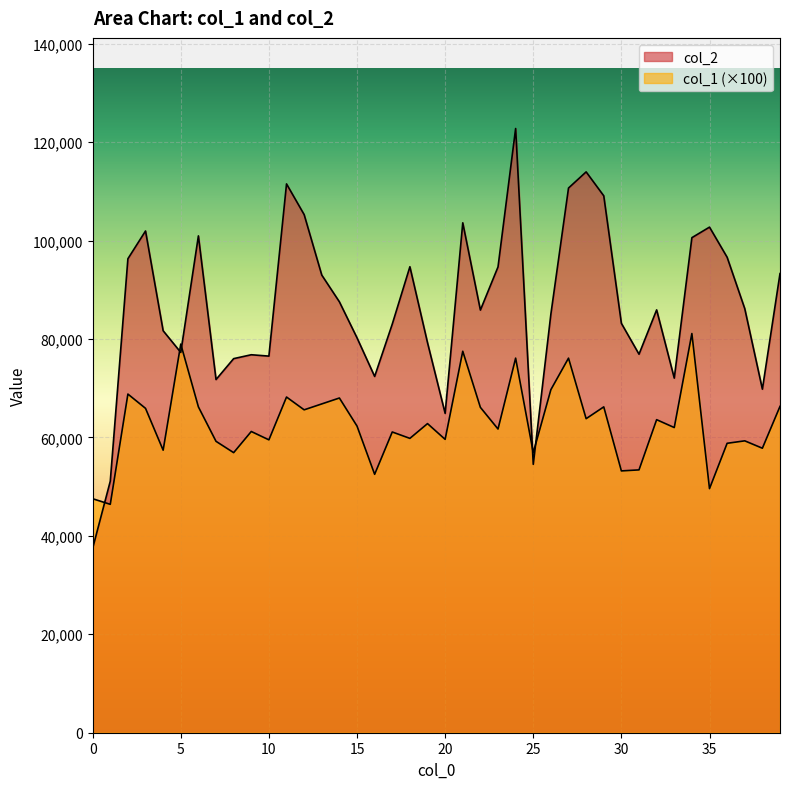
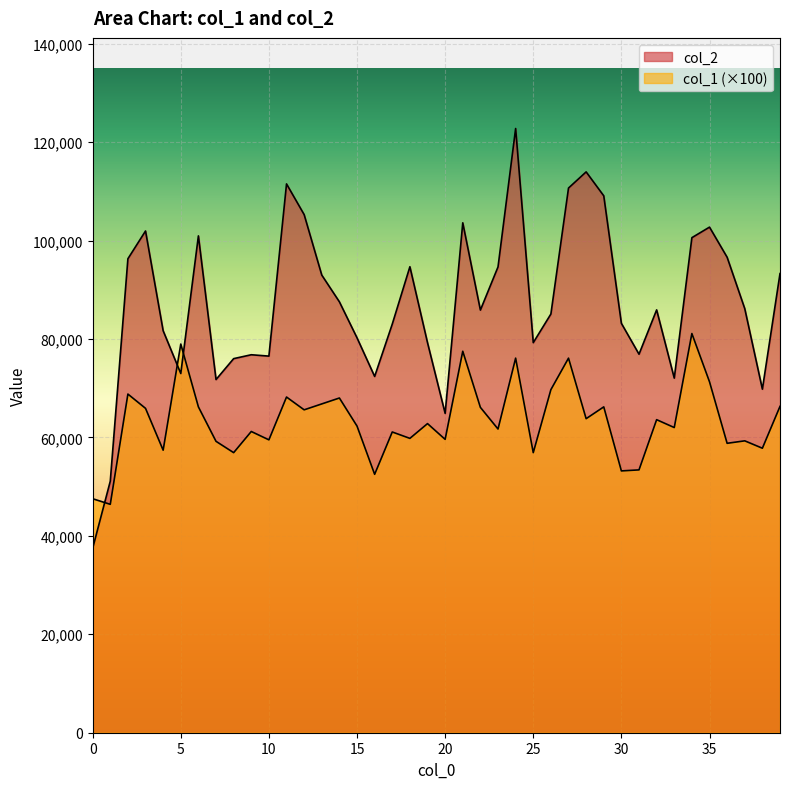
col_2, 5: 77,000 -> 73,000
col_2, 25: 55,000 -> 79,000
col_1 (×100), 35: 50,000 -> 71,000
